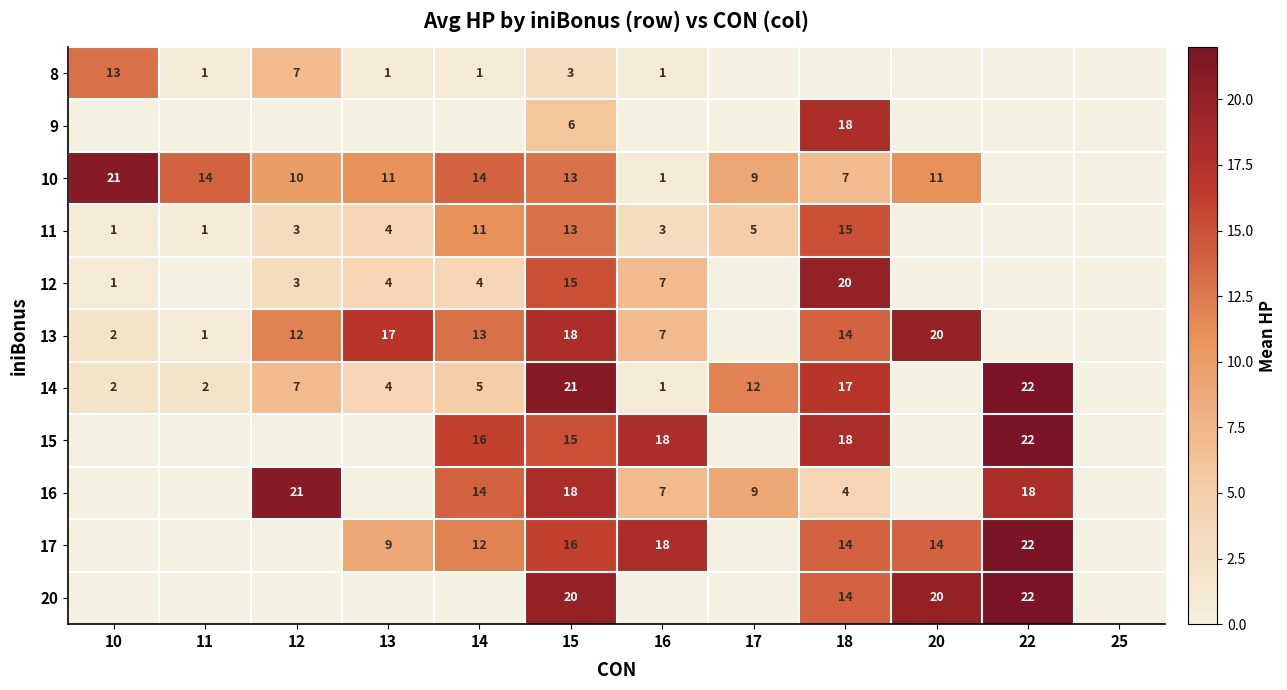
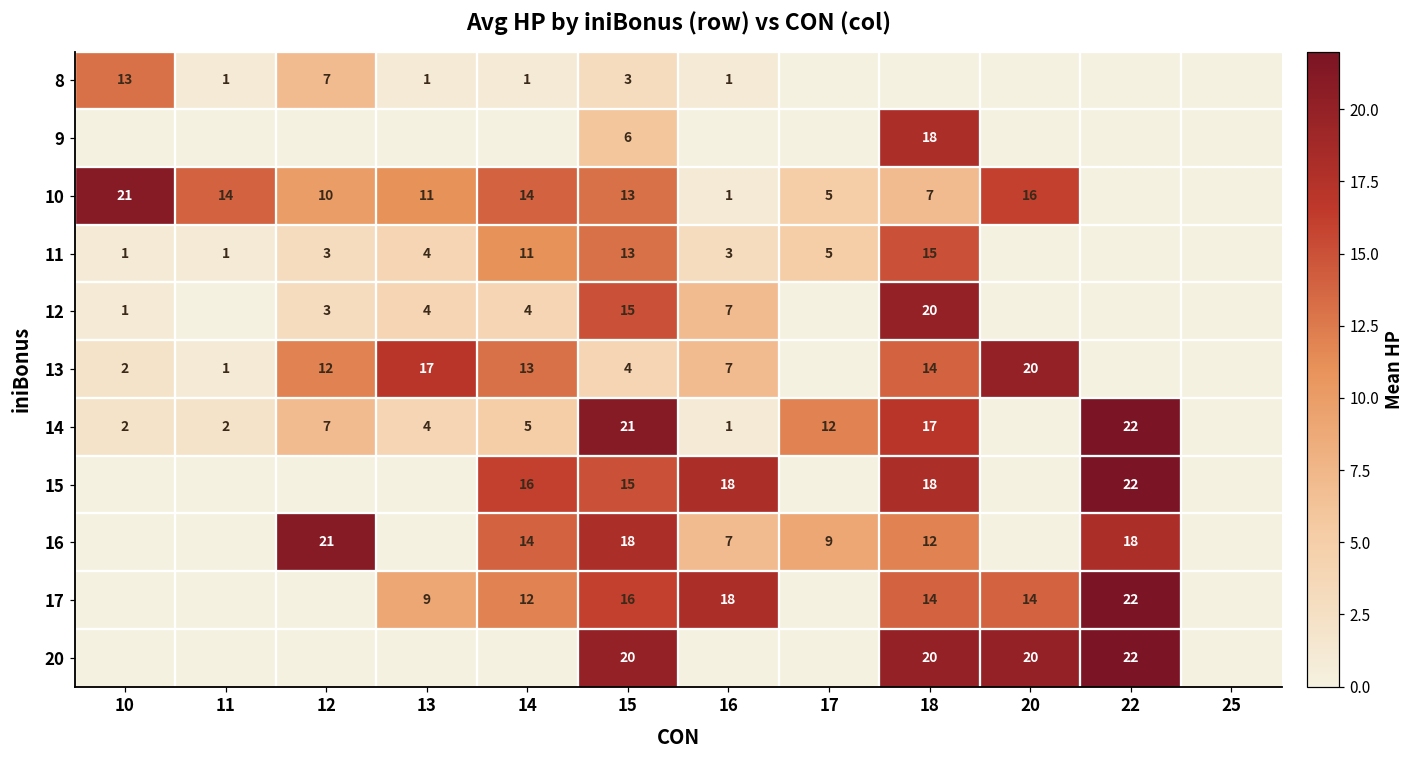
10, 17: 9 -> 5
10, 20: 11 -> 16
13, 15: 18 -> 4
16, 18: 4 -> 12
20, 18: 14 -> 20
